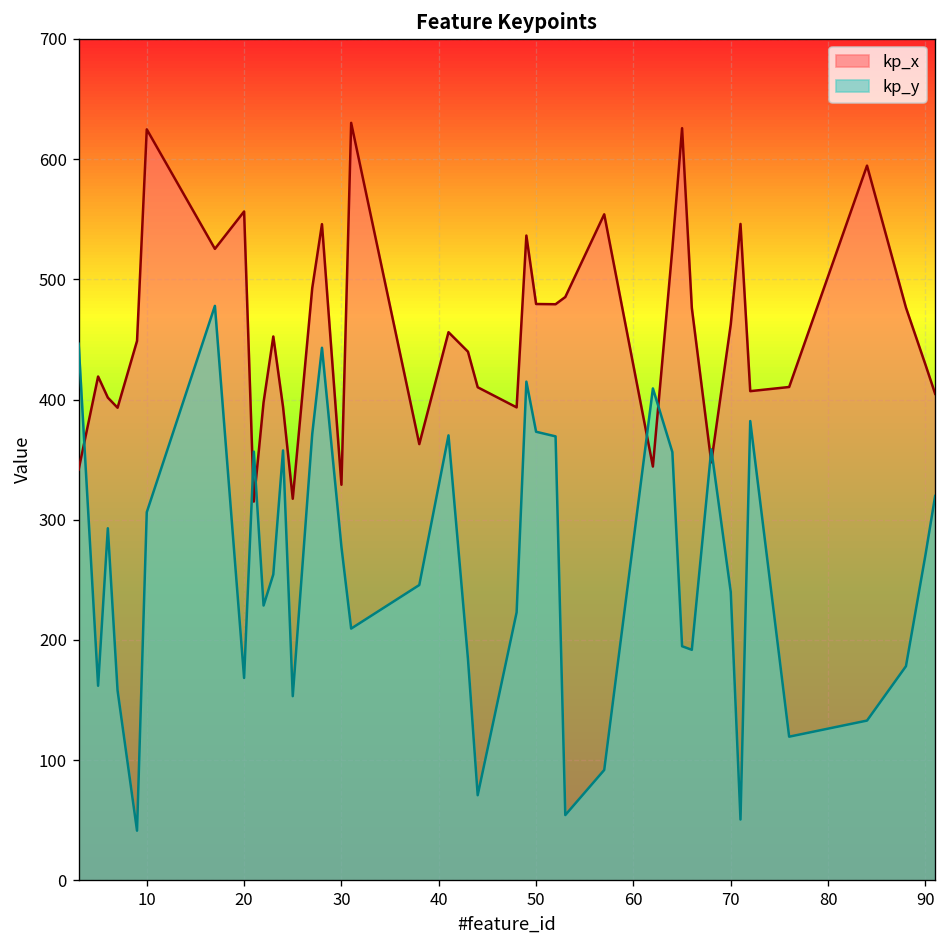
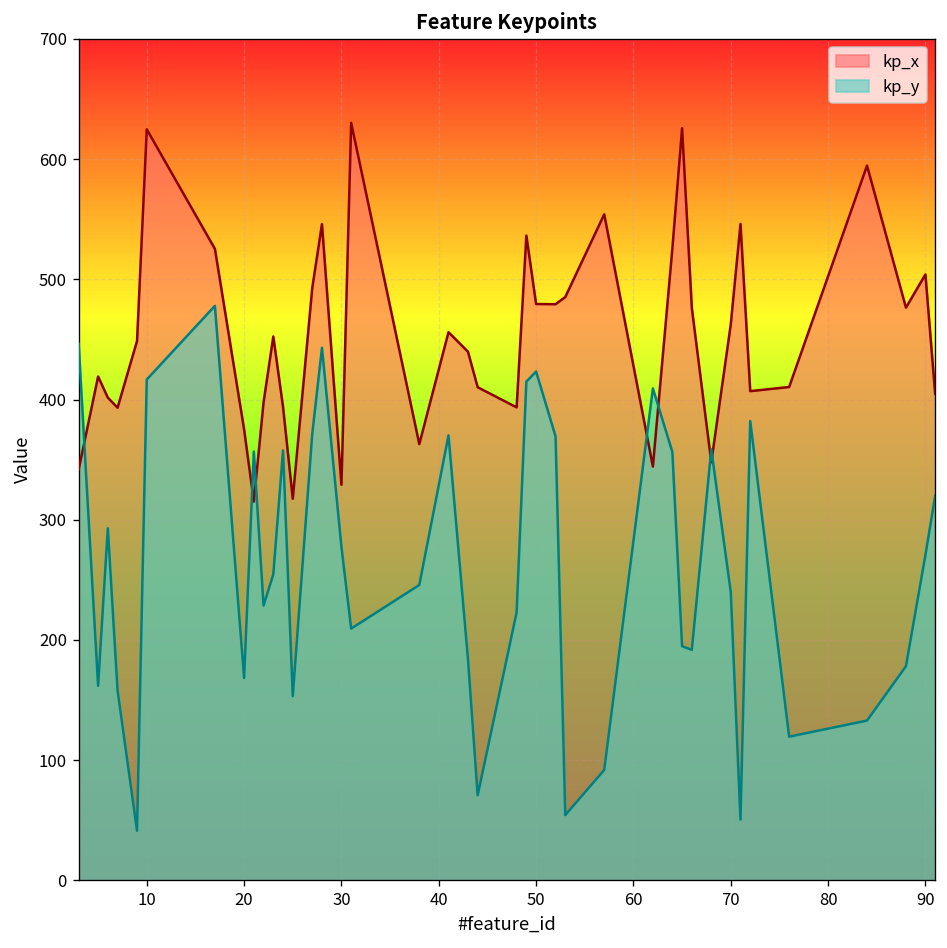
kp_y, 10: 306 -> 417
kp_x, 20: 556 -> 375
kp_y, 50: 373 -> 423
kp_x, 90: 429 -> 504
